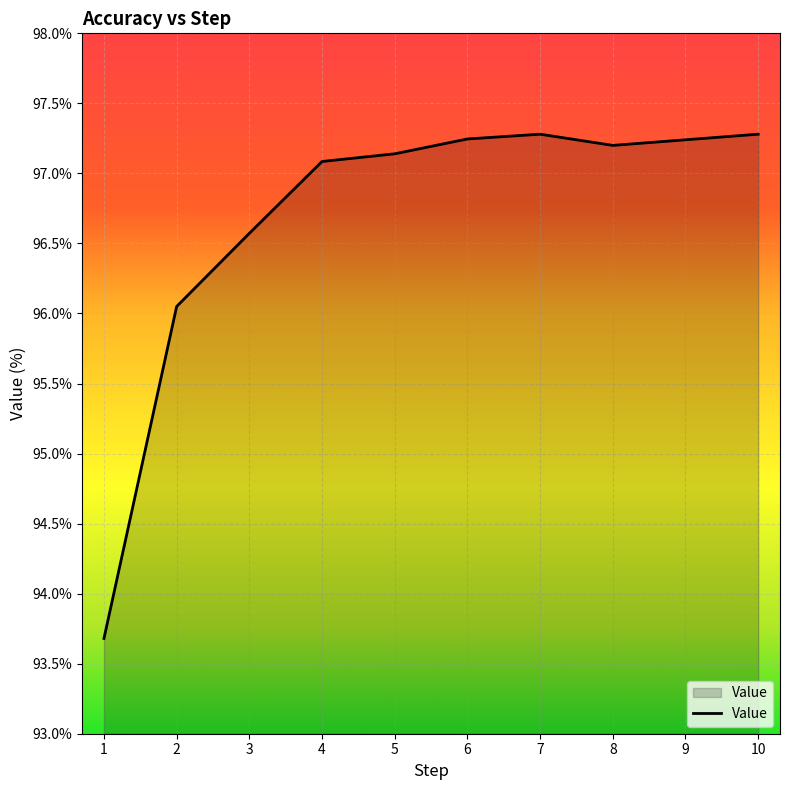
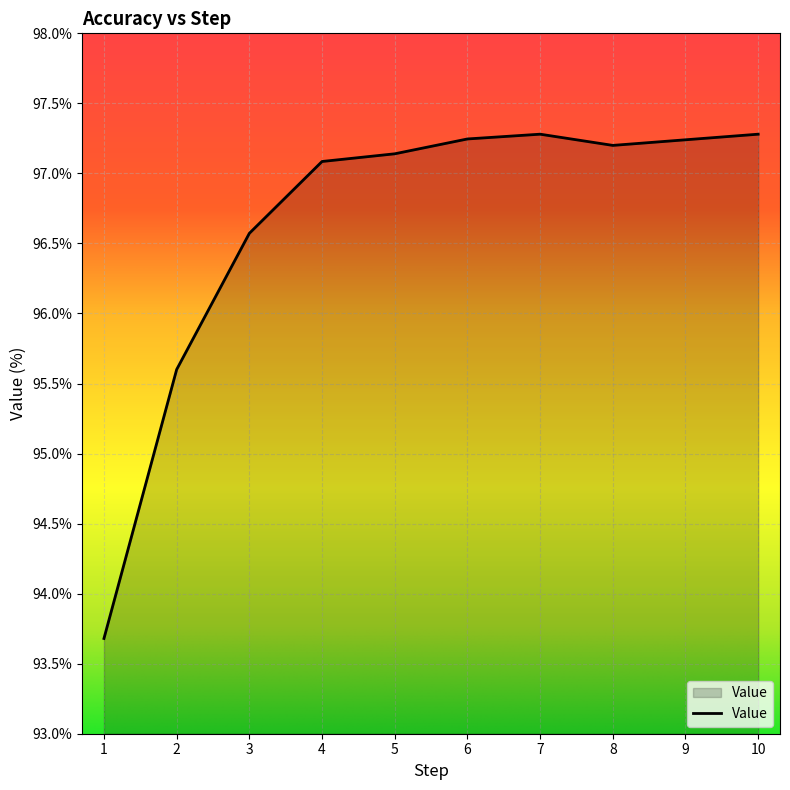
2: 96.05% -> 95.60%
